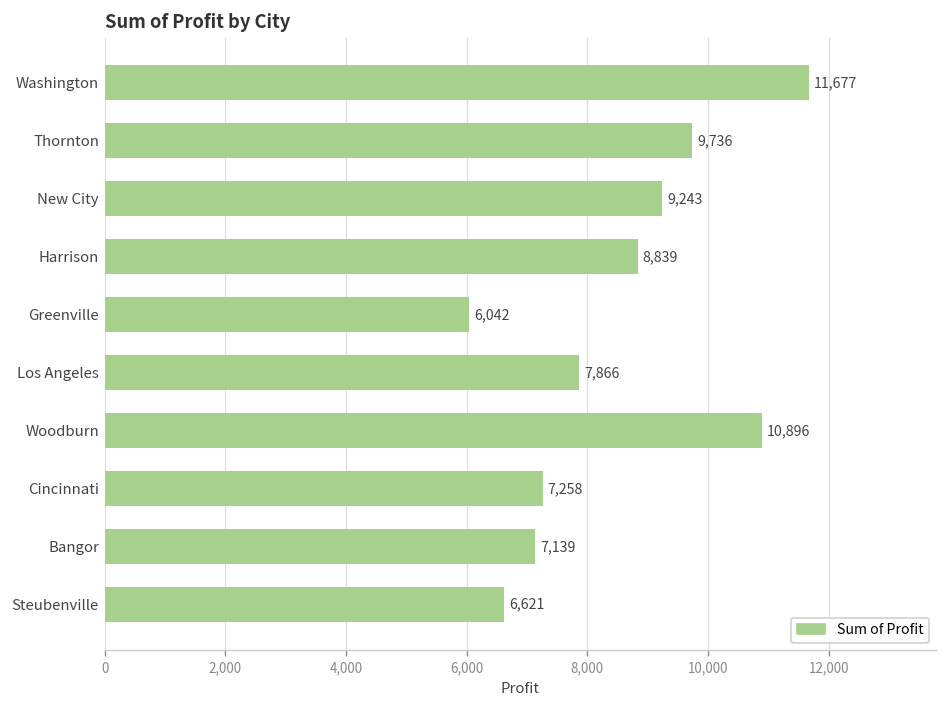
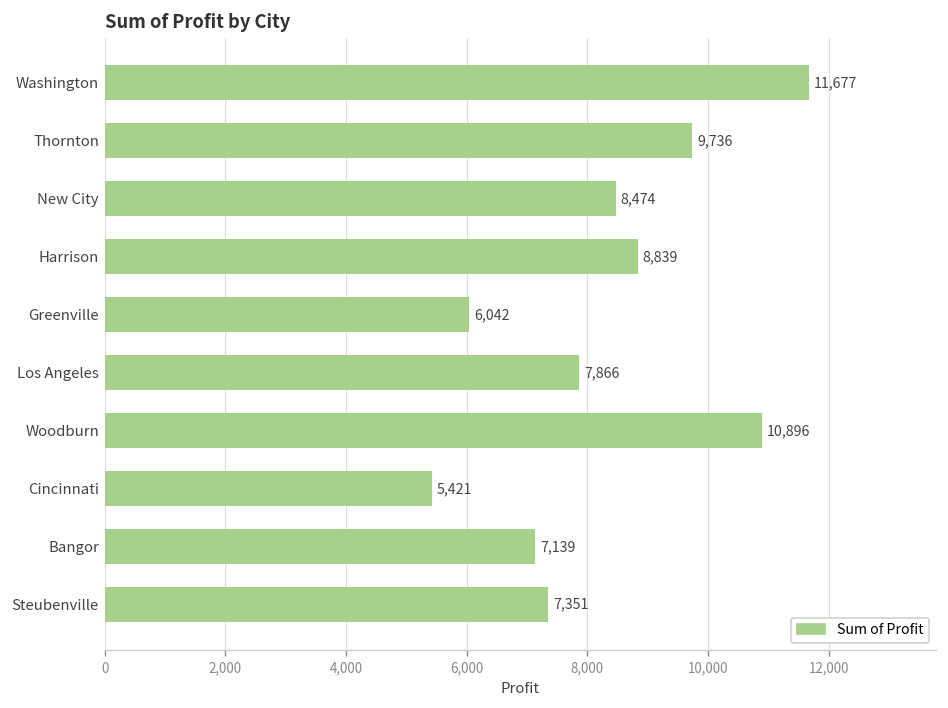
New City: 9,243 -> 8,474
Cincinnati: 7,258 -> 5,421
Steubenville: 6,621 -> 7,351
